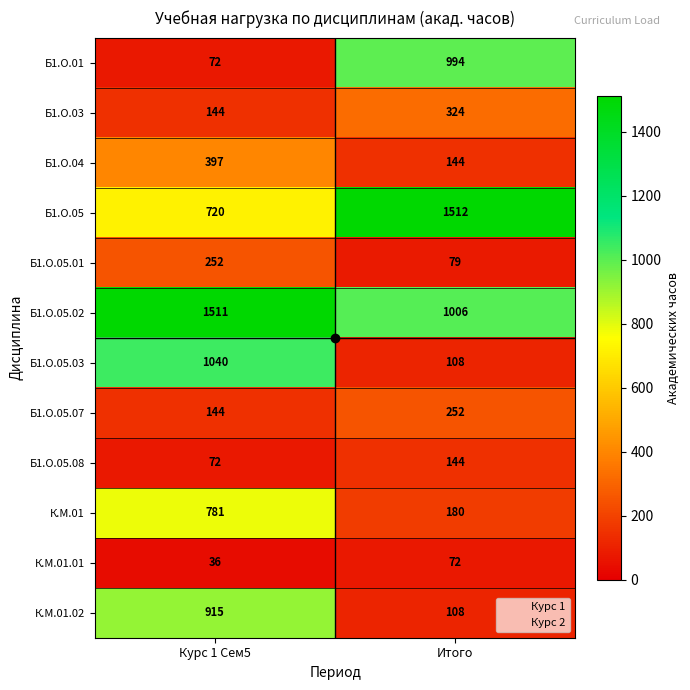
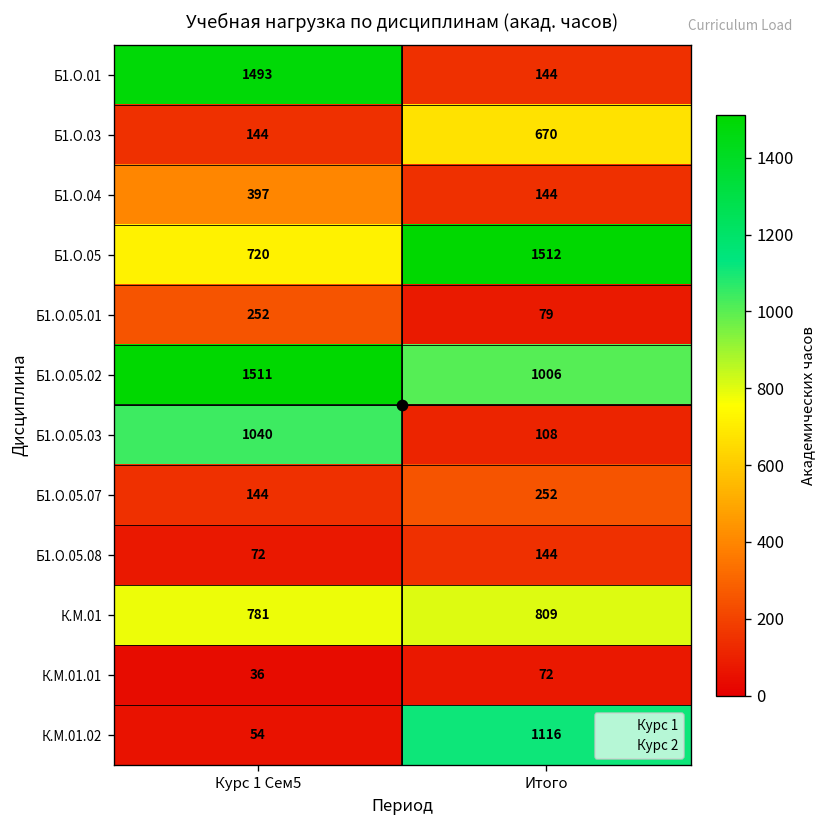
Б1.О.01, Курс 1 Сем5: 72 -> 1493
Б1.О.01, Итого: 994 -> 144
Б1.О.03, Итого: 324 -> 670
К.М.01, Итого: 180 -> 809
К.М.01.02, Курс 1 Сем5: 915 -> 54
К.М.01.02, Итого: 108 -> 1116
